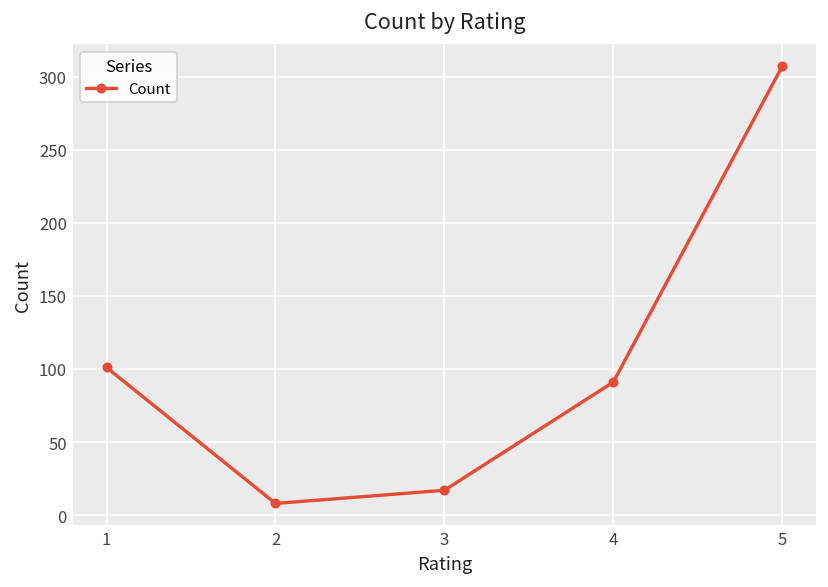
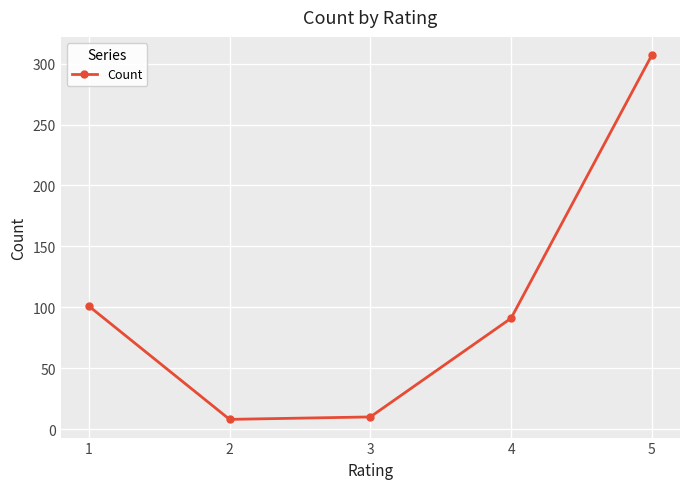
3: 17 -> 10
